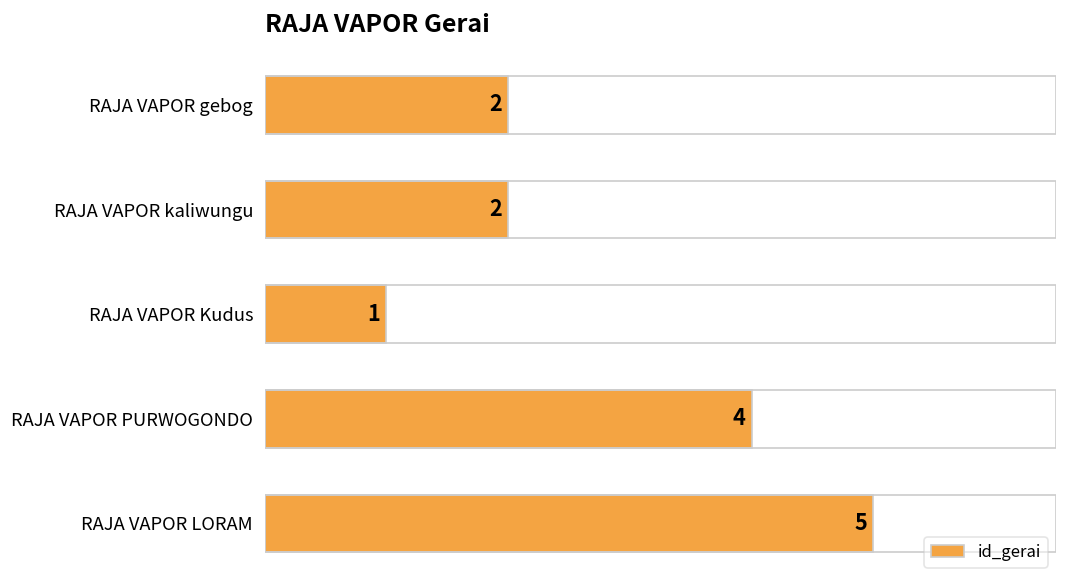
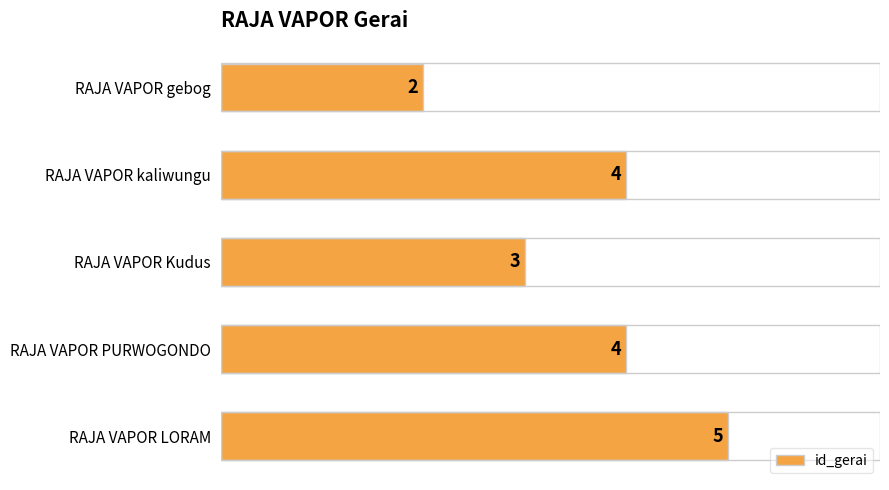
RAJA VAPOR kaliwungu: 2 -> 4
RAJA VAPOR Kudus: 1 -> 3
